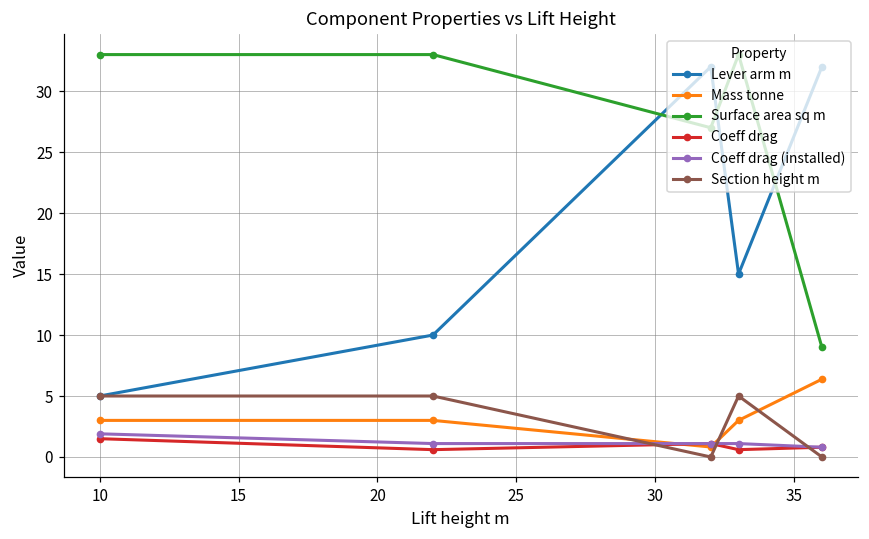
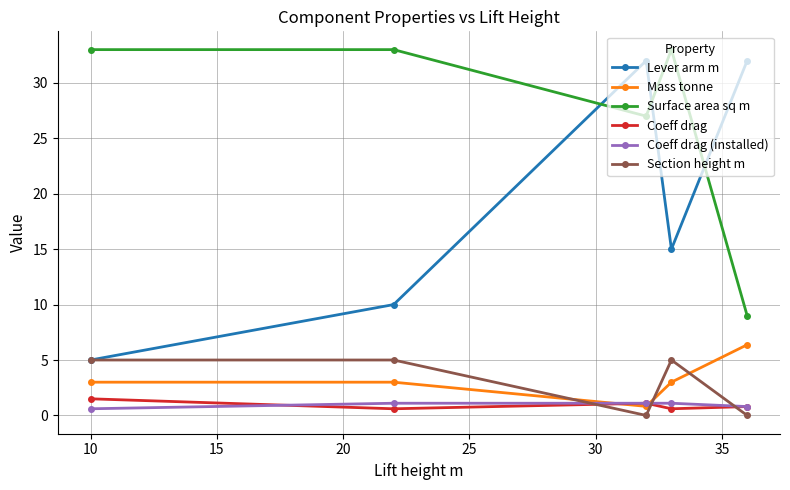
Coeff drag (installed), 10: 1.9 -> 0.6
